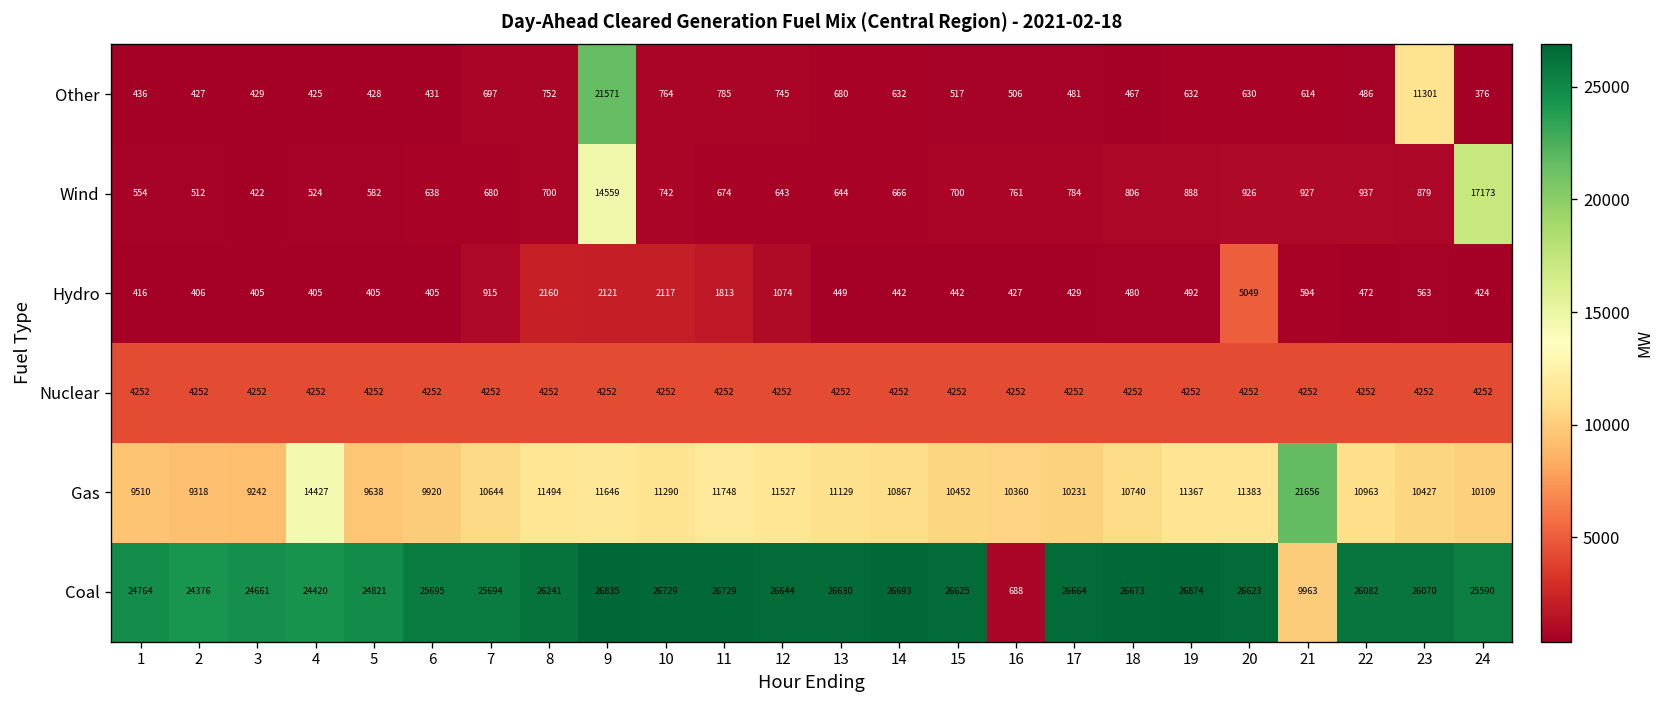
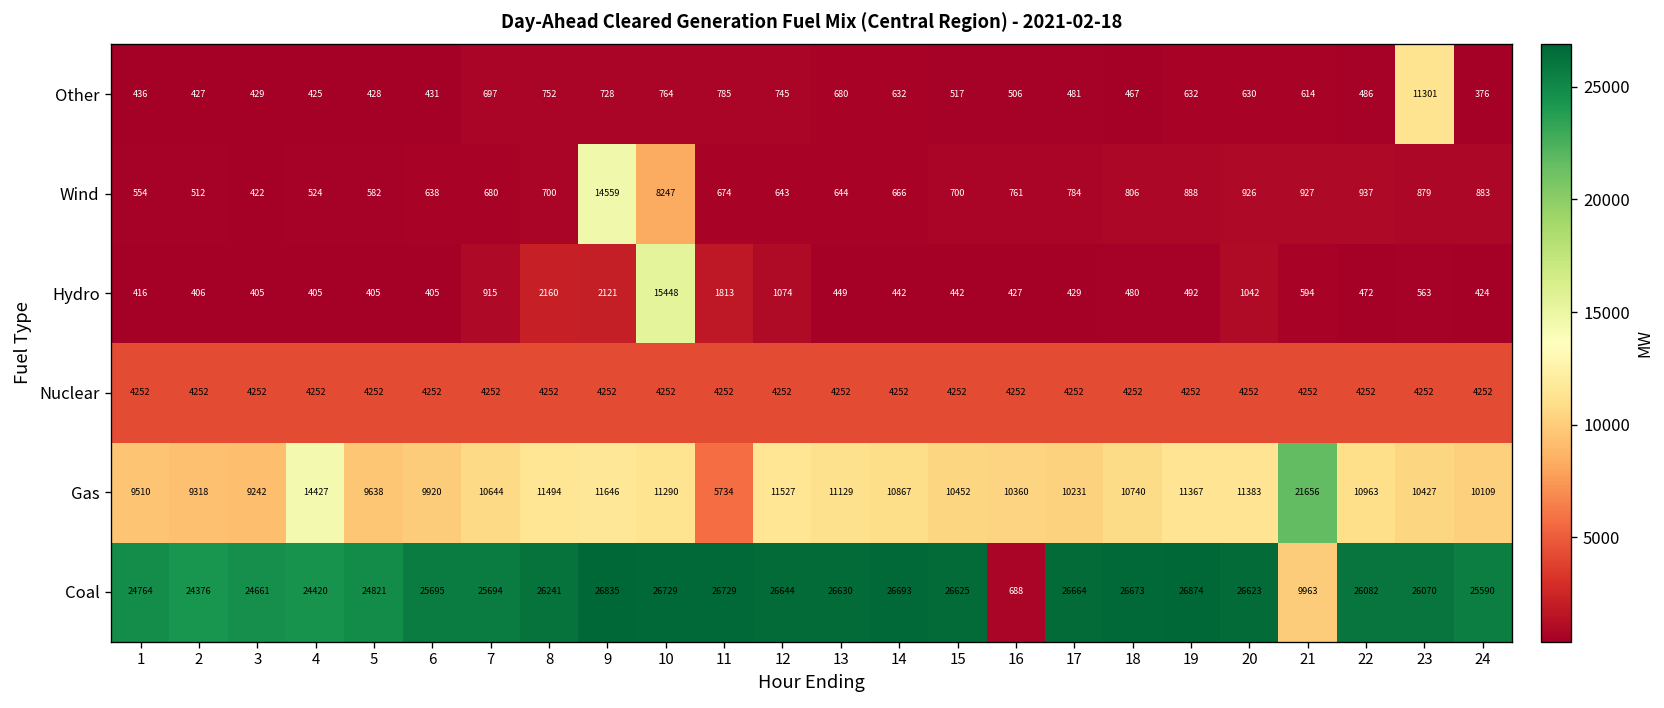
Other, 9: 21571 -> 728
Wind, 10: 742 -> 8247
Wind, 24: 17173 -> 883
Hydro, 10: 2117 -> 15448
Hydro, 20: 5049 -> 1042
Gas, 11: 11748 -> 5734
